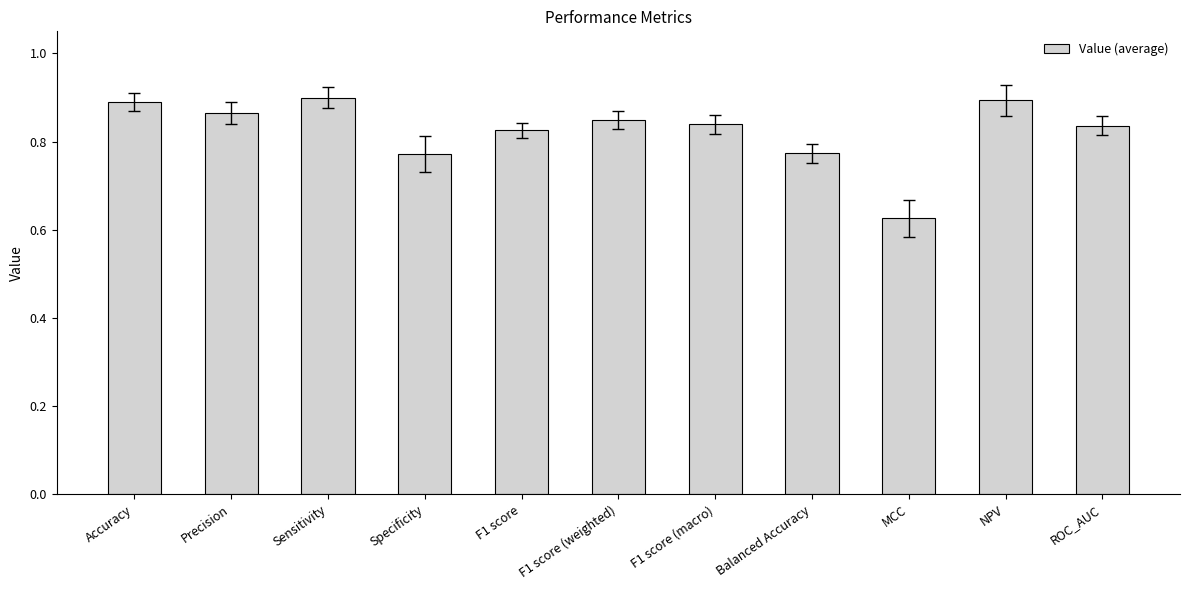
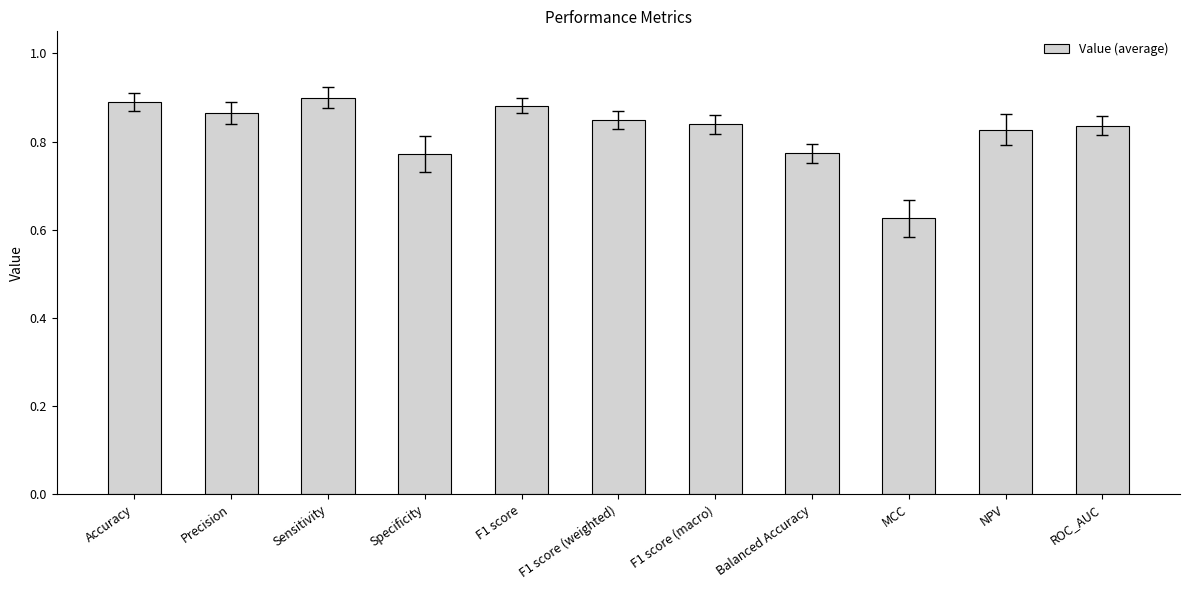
Value (average), F1 score: 0.83 -> 0.88
Value (average), NPV: 0.89 -> 0.83
